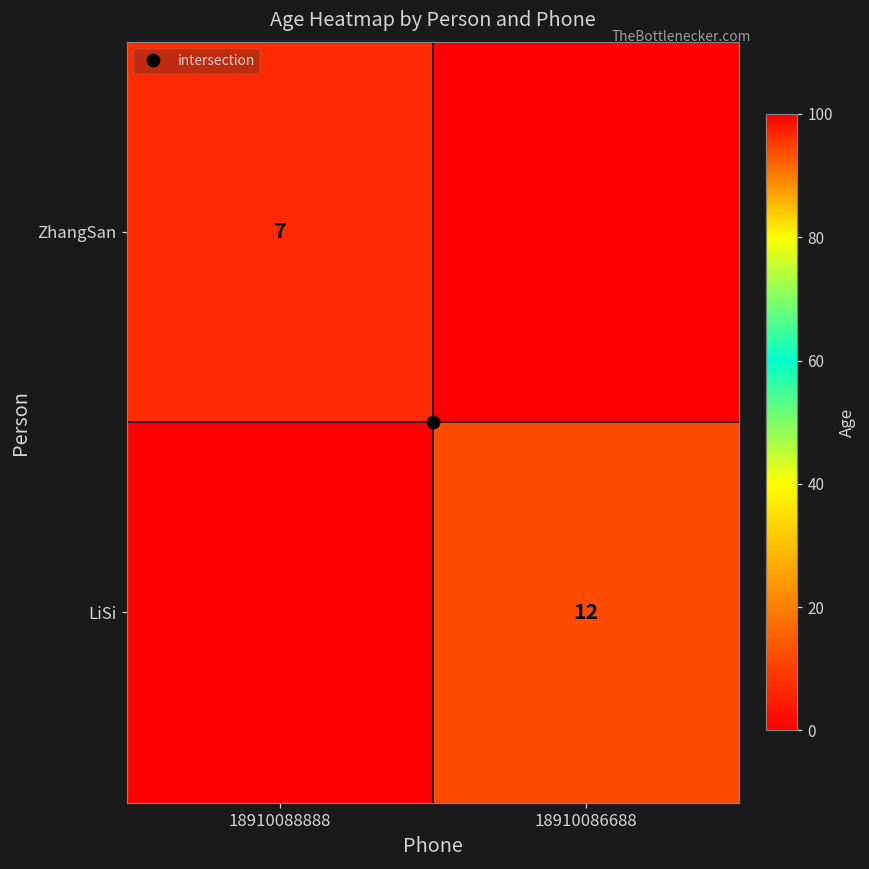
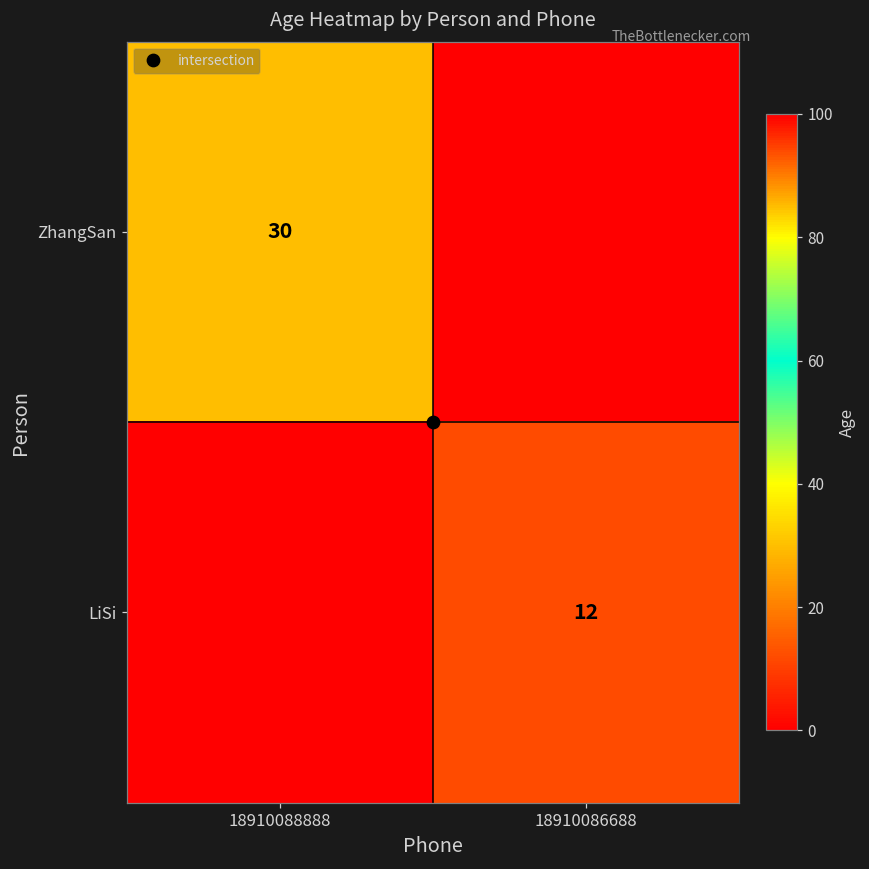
ZhangSan, 18910088888: 7 -> 30
